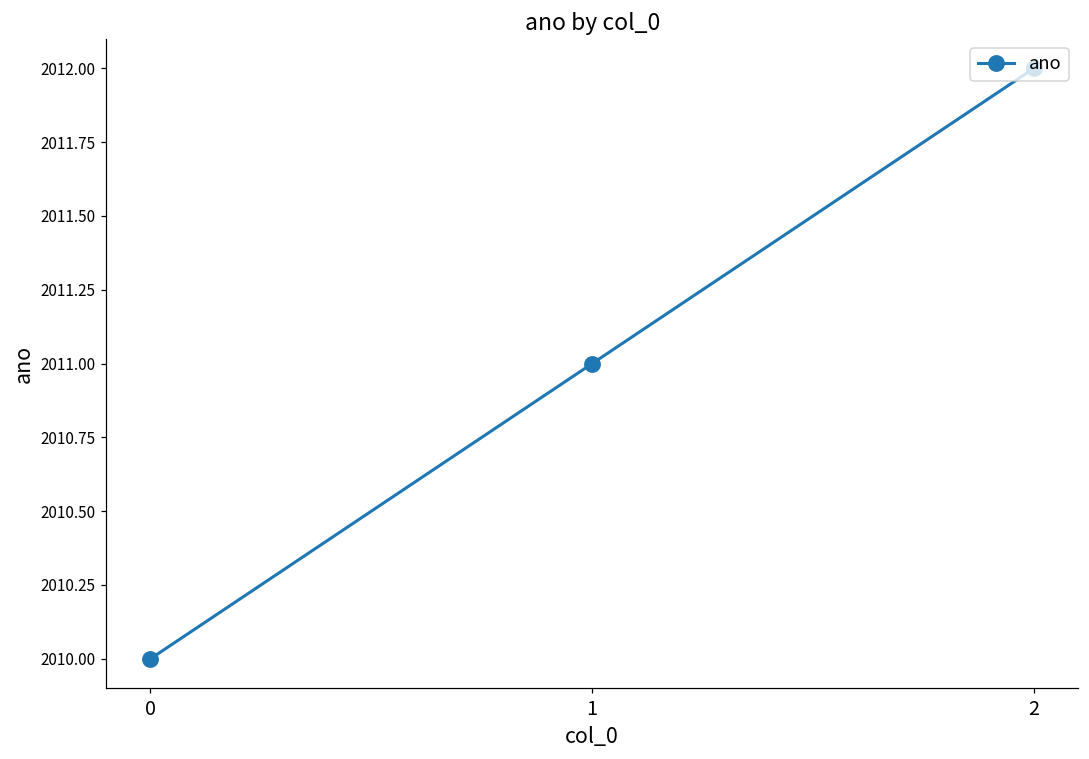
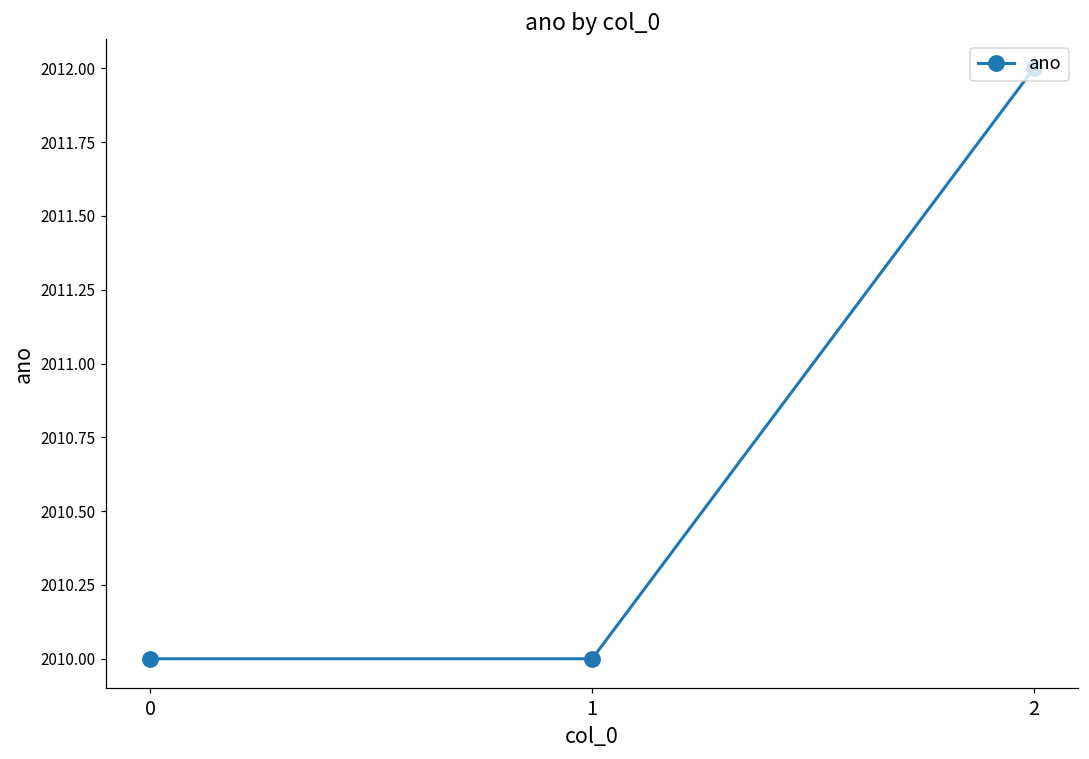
1: 2011 -> 2010
